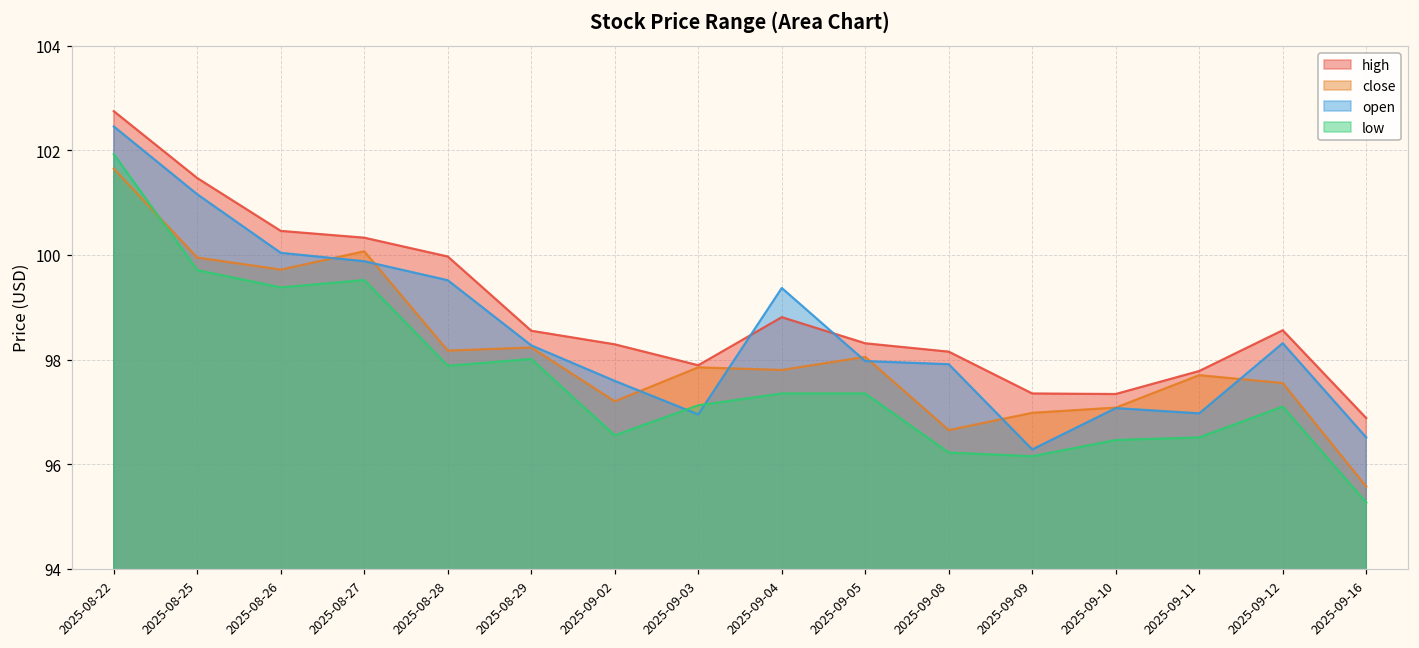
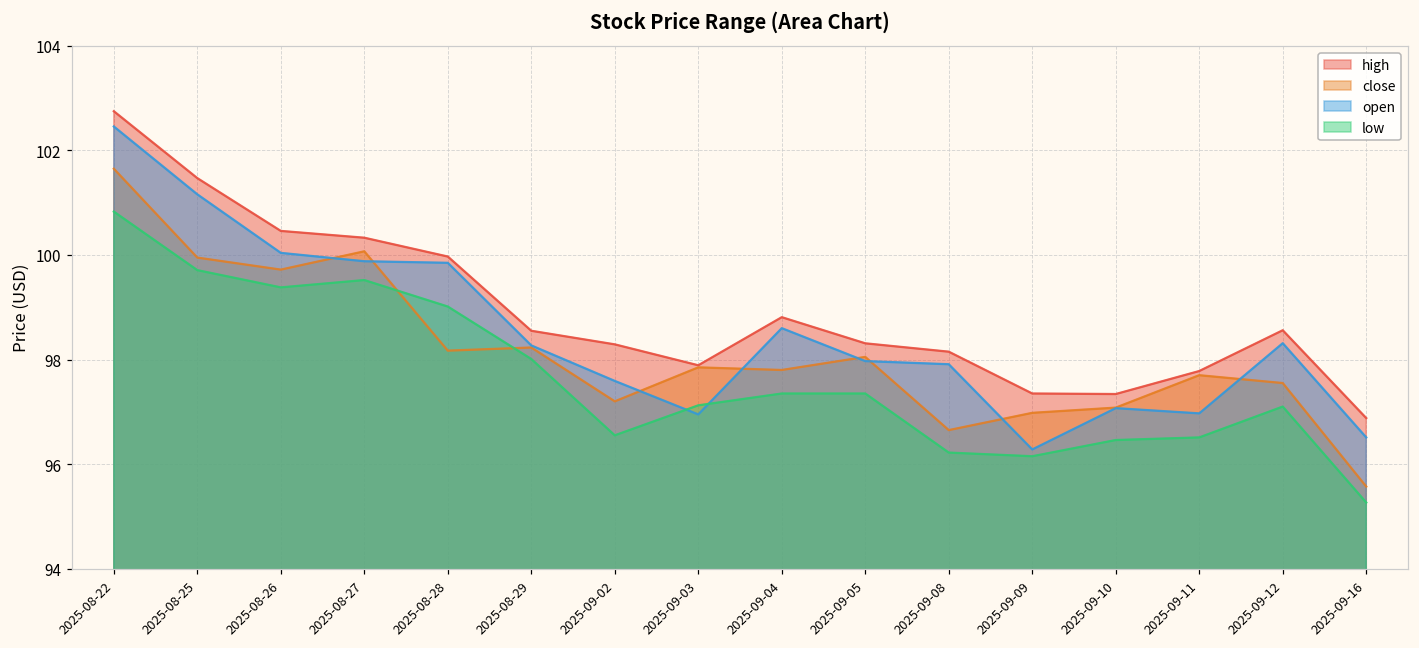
low, 2025-08-22: 101.9 -> 100.8
open, 2025-08-28: 99.5 -> 99.8
low, 2025-08-28: 97.9 -> 99.0
open, 2025-09-04: 99.4 -> 98.6
